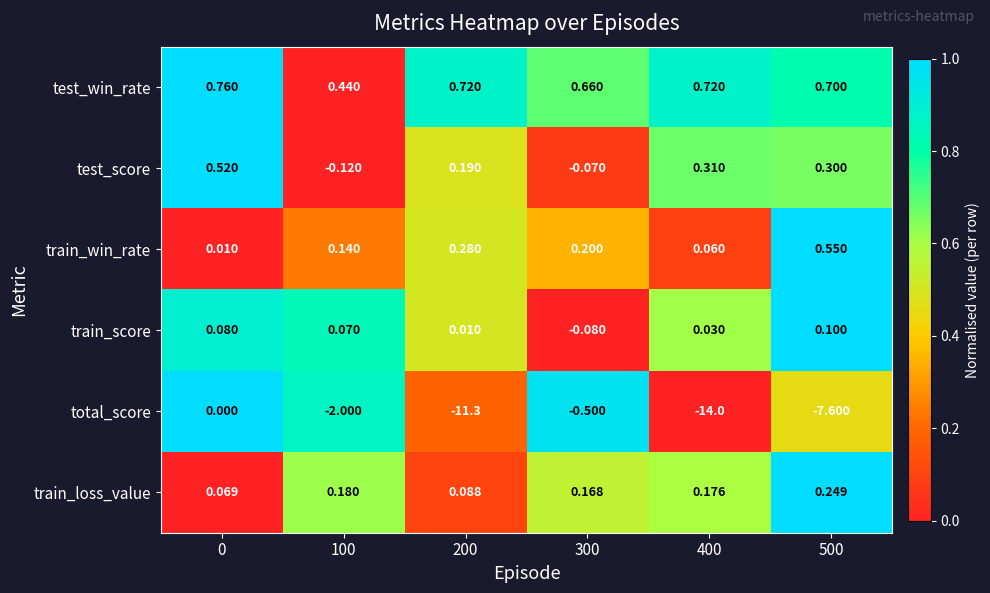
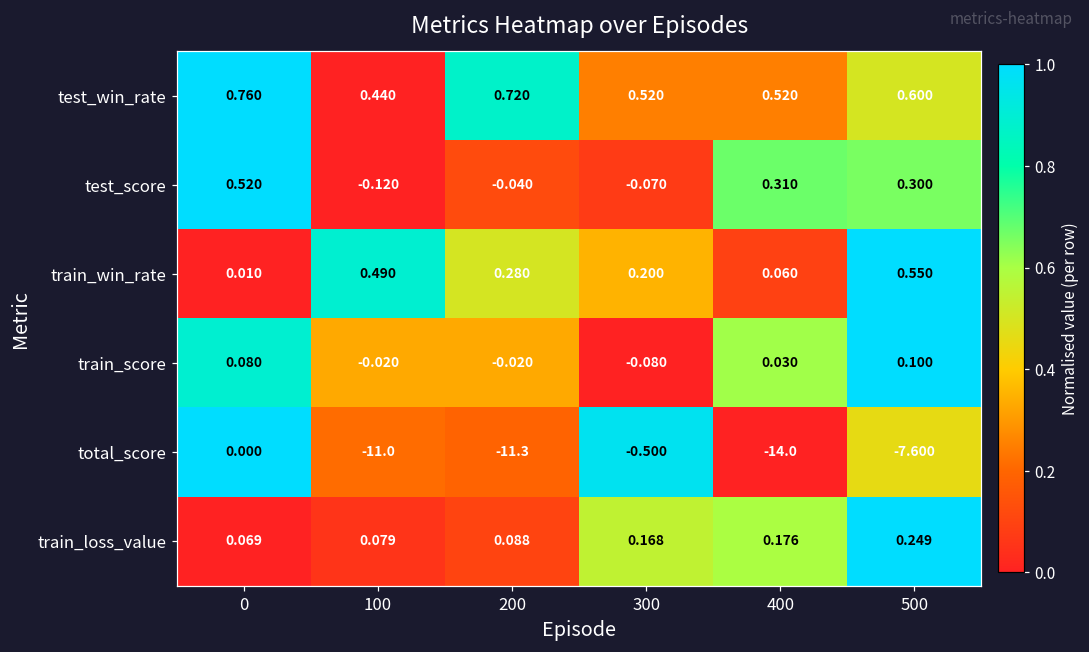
test_win_rate, 300: 0.660 -> 0.520
test_win_rate, 400: 0.720 -> 0.520
test_win_rate, 500: 0.700 -> 0.600
test_score, 200: 0.190 -> -0.040
train_win_rate, 100: 0.140 -> 0.490
train_score, 100: 0.070 -> -0.020
train_score, 200: 0.010 -> -0.020
total_score, 100: -2.000 -> -11.0
train_loss_value, 100: 0.180 -> 0.079
